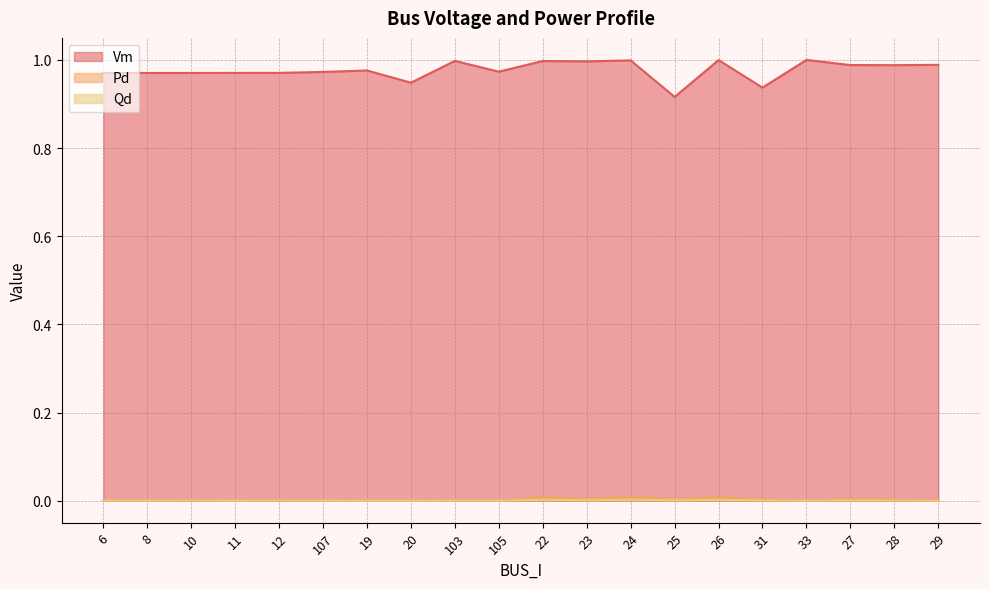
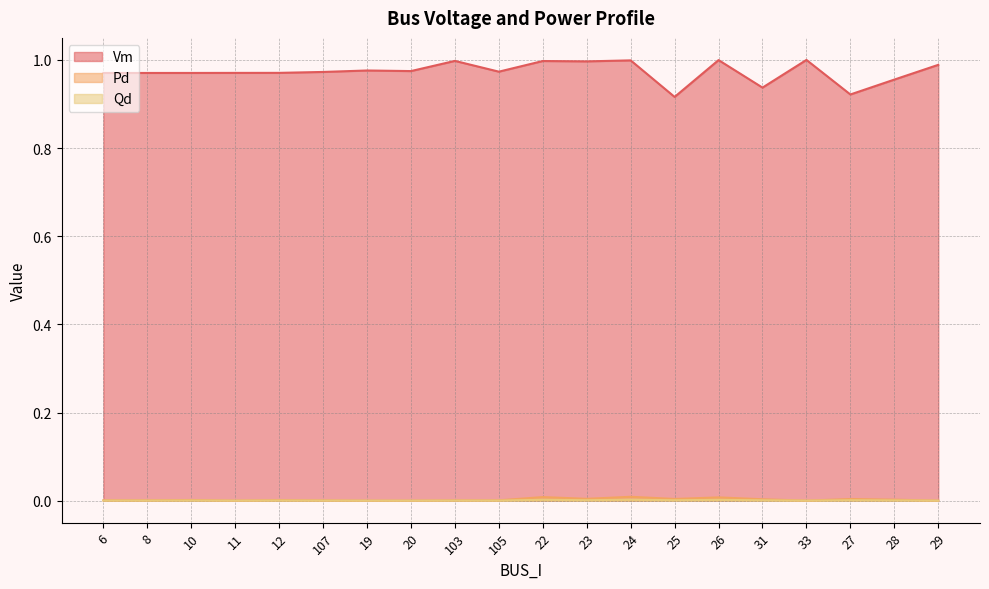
Vm, 20: 0.95 -> 0.97
Vm, 27: 0.99 -> 0.92
Vm, 28: 0.99 -> 0.96
